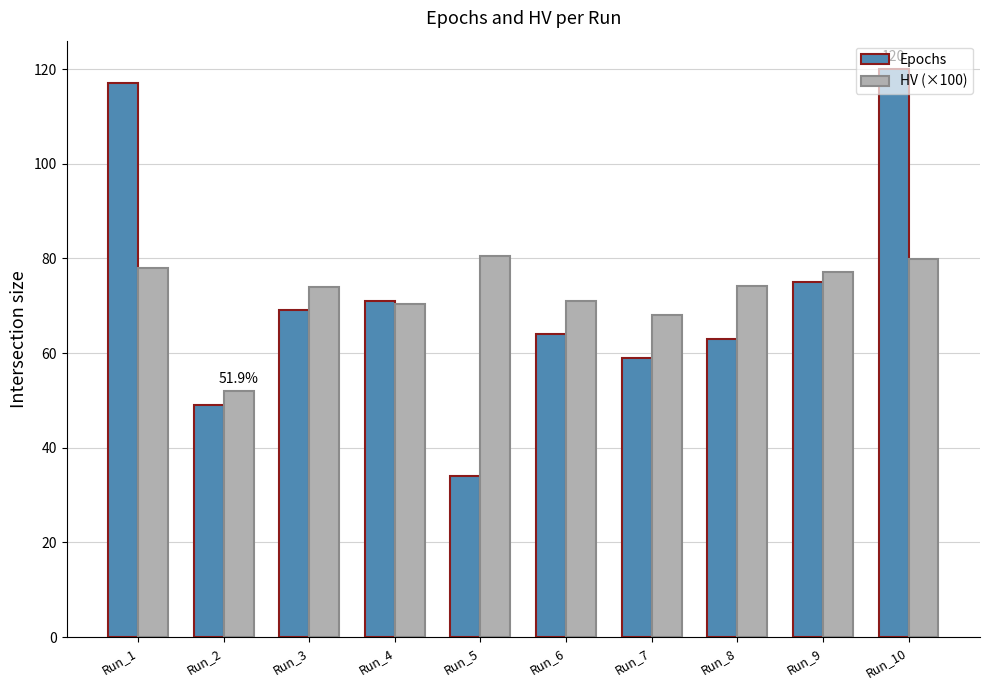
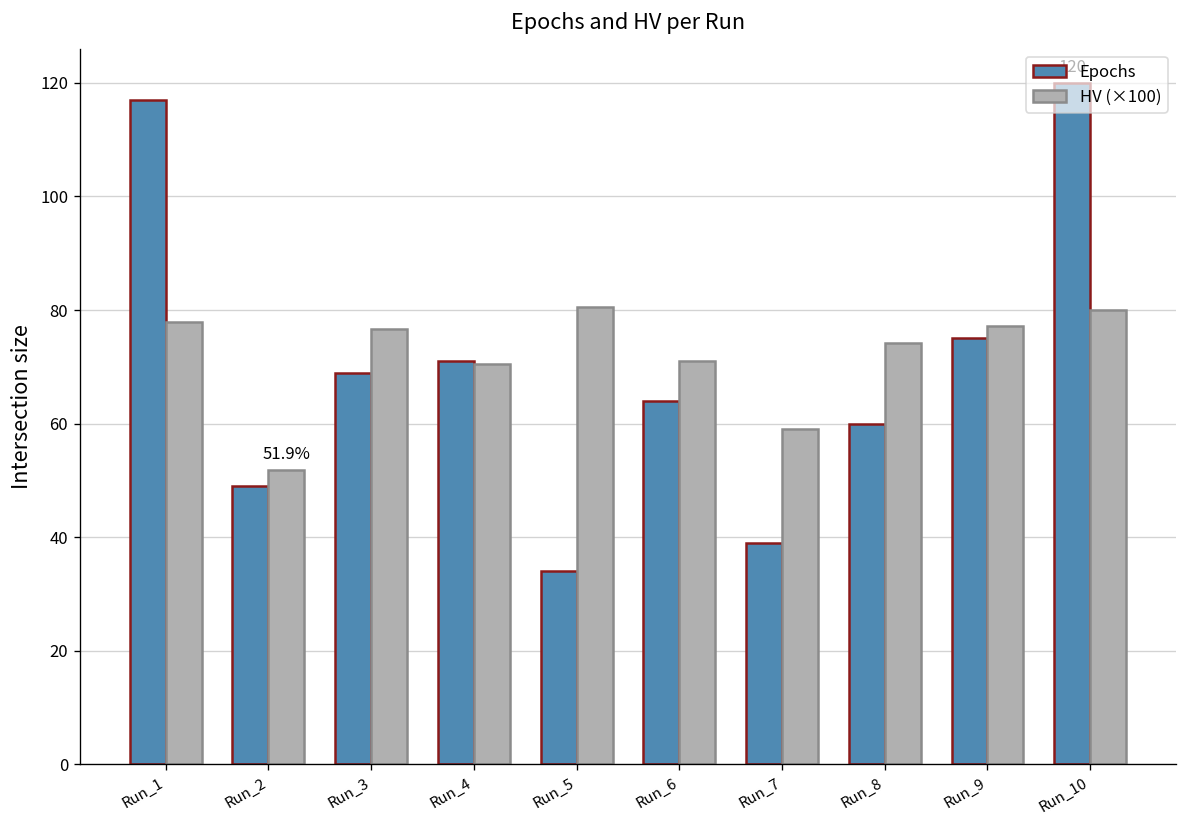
HV (×100), Run_3: 74 -> 77
Epochs, Run_7: 59 -> 39
HV (×100), Run_7: 68 -> 59
Epochs, Run_8: 63 -> 60
